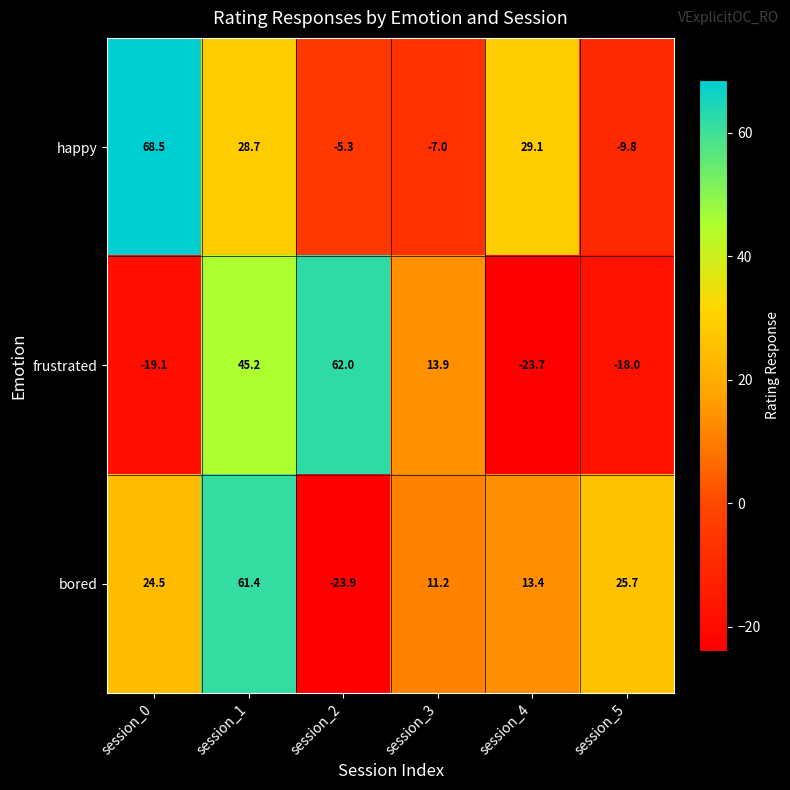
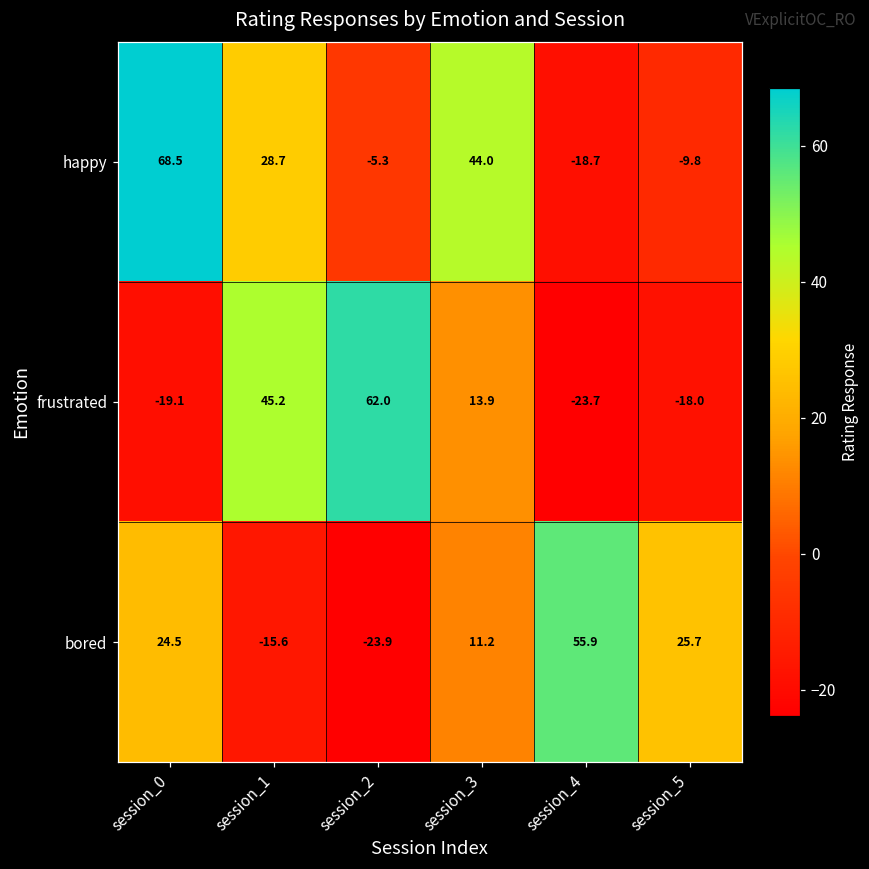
happy, session_3: -7.0 -> 44.0
happy, session_4: 29.1 -> -18.7
bored, session_1: 61.4 -> -15.6
bored, session_4: 13.4 -> 55.9
